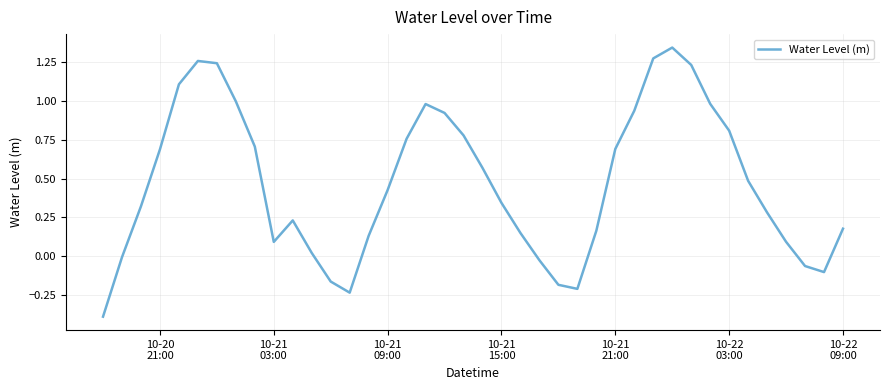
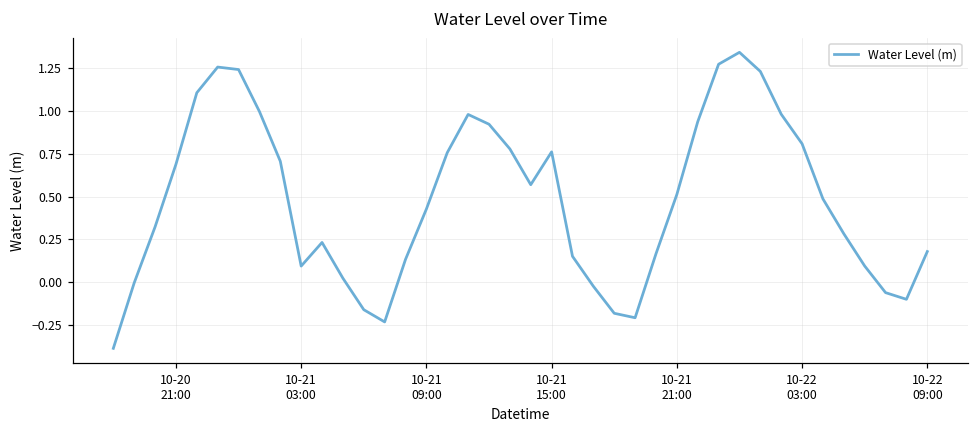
10-21 15:00: 0.34 -> 0.76
10-21 21:00: 0.69 -> 0.51
